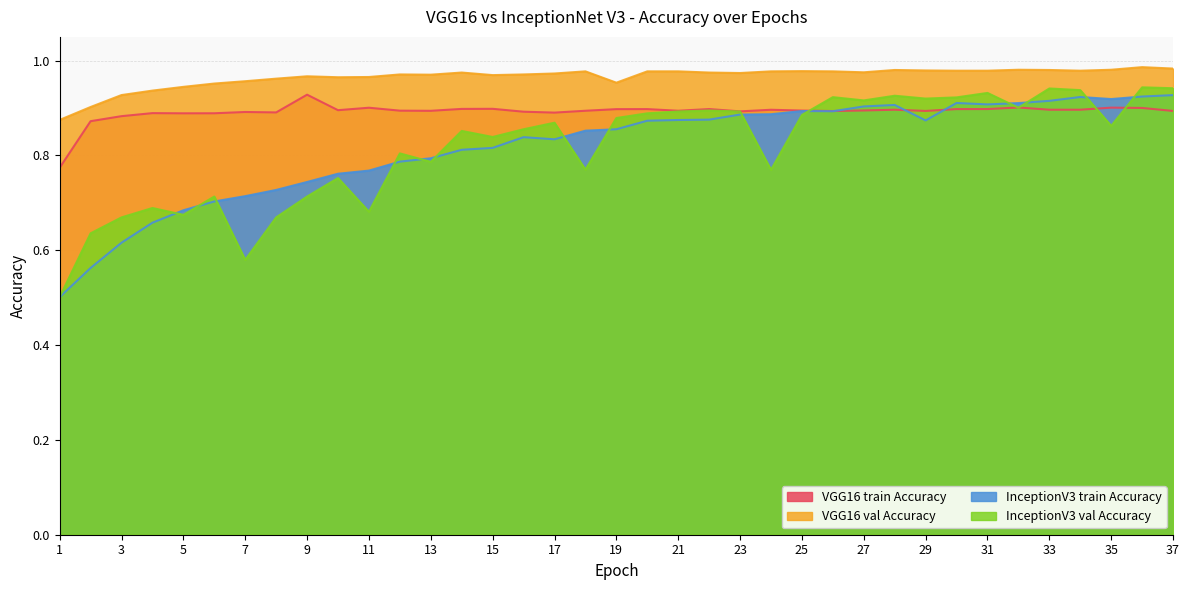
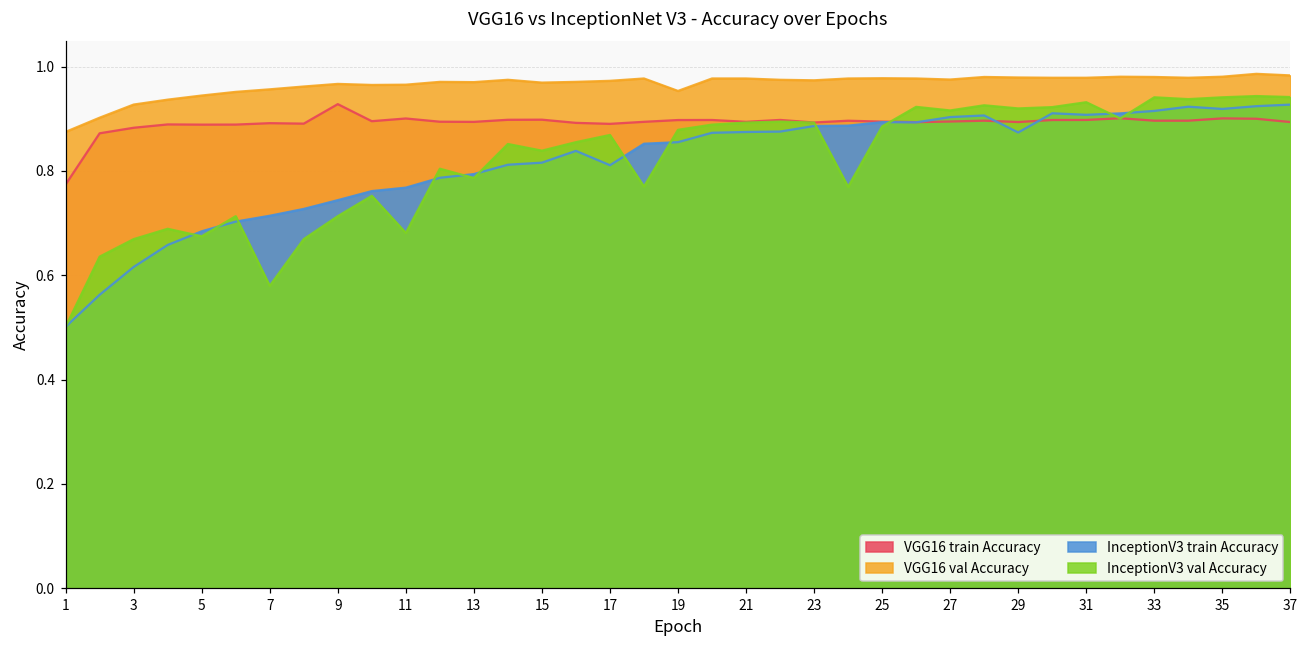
InceptionV3 train Accuracy, 17: 0.83 -> 0.81
InceptionV3 val Accuracy, 35: 0.86 -> 0.94
